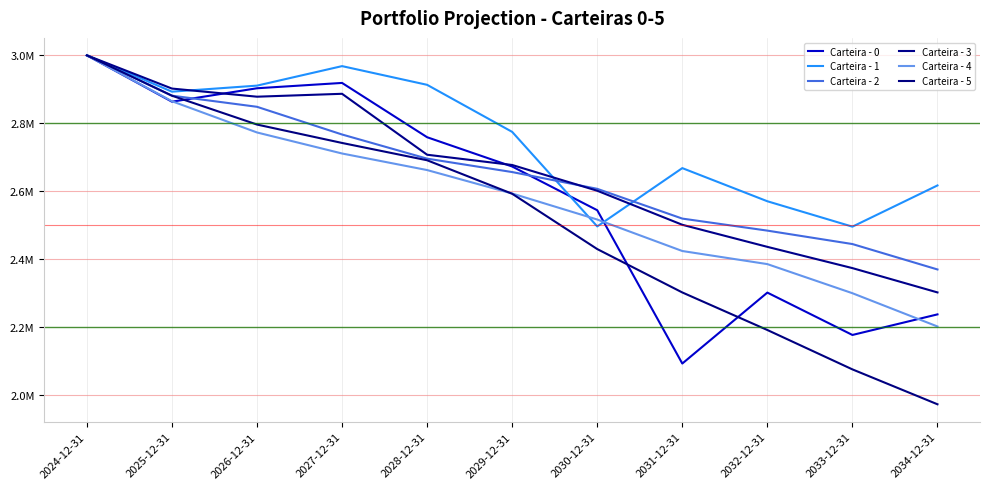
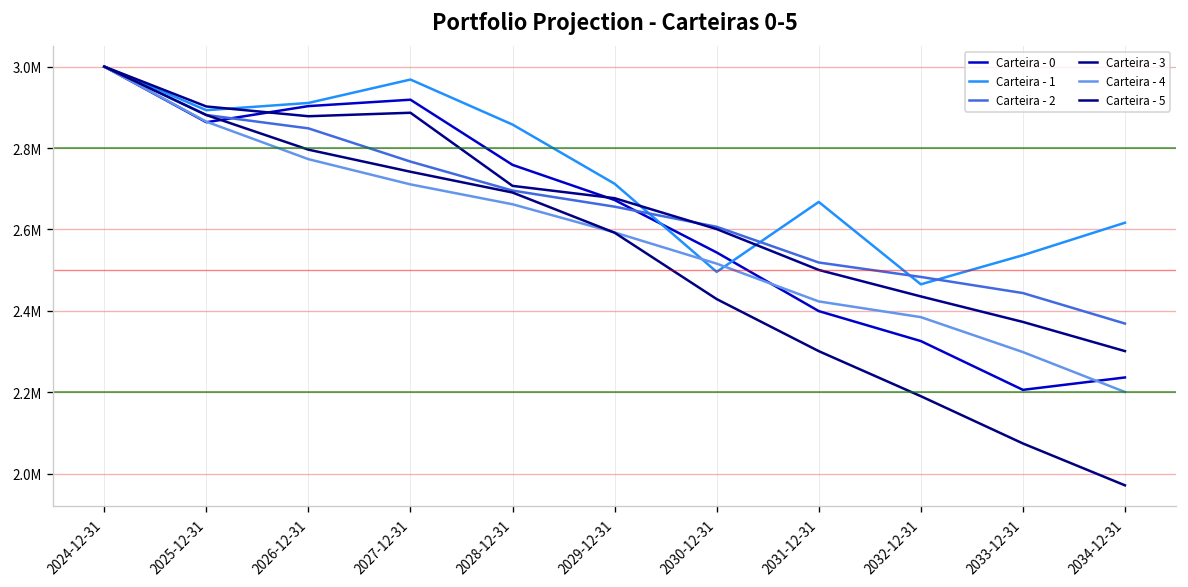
Carteira - 1, 2028-12-31: 2910000 -> 2860000
Carteira - 1, 2029-12-31: 2770000 -> 2710000
Carteira - 0, 2031-12-31: 2090000 -> 2400000
Carteira - 0, 2032-12-31: 2300000 -> 2330000
Carteira - 1, 2032-12-31: 2570000 -> 2470000
Carteira - 0, 2033-12-31: 2180000 -> 2210000
Carteira - 1, 2033-12-31: 2490000 -> 2540000
